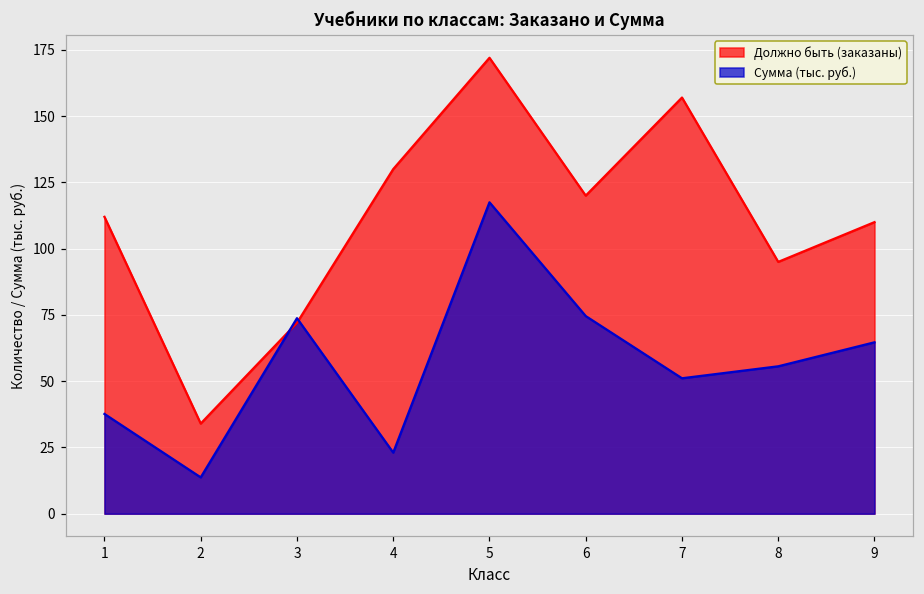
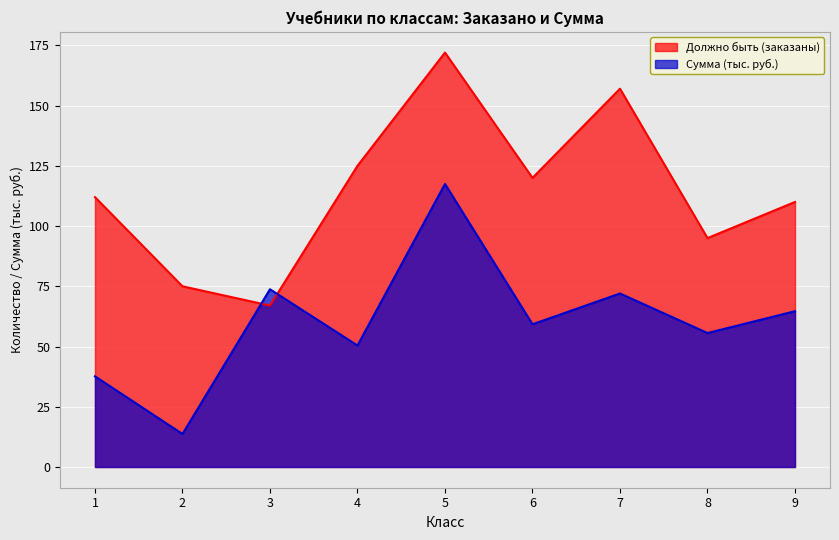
Должно быть (заказаны), 2: 34 -> 75
Должно быть (заказаны), 3: 72 -> 67
Должно быть (заказаны), 4: 130 -> 125
Сумма (тыс. руб.), 4: 23 -> 50
Сумма (тыс. руб.), 6: 75 -> 59
Сумма (тыс. руб.), 7: 51 -> 72
